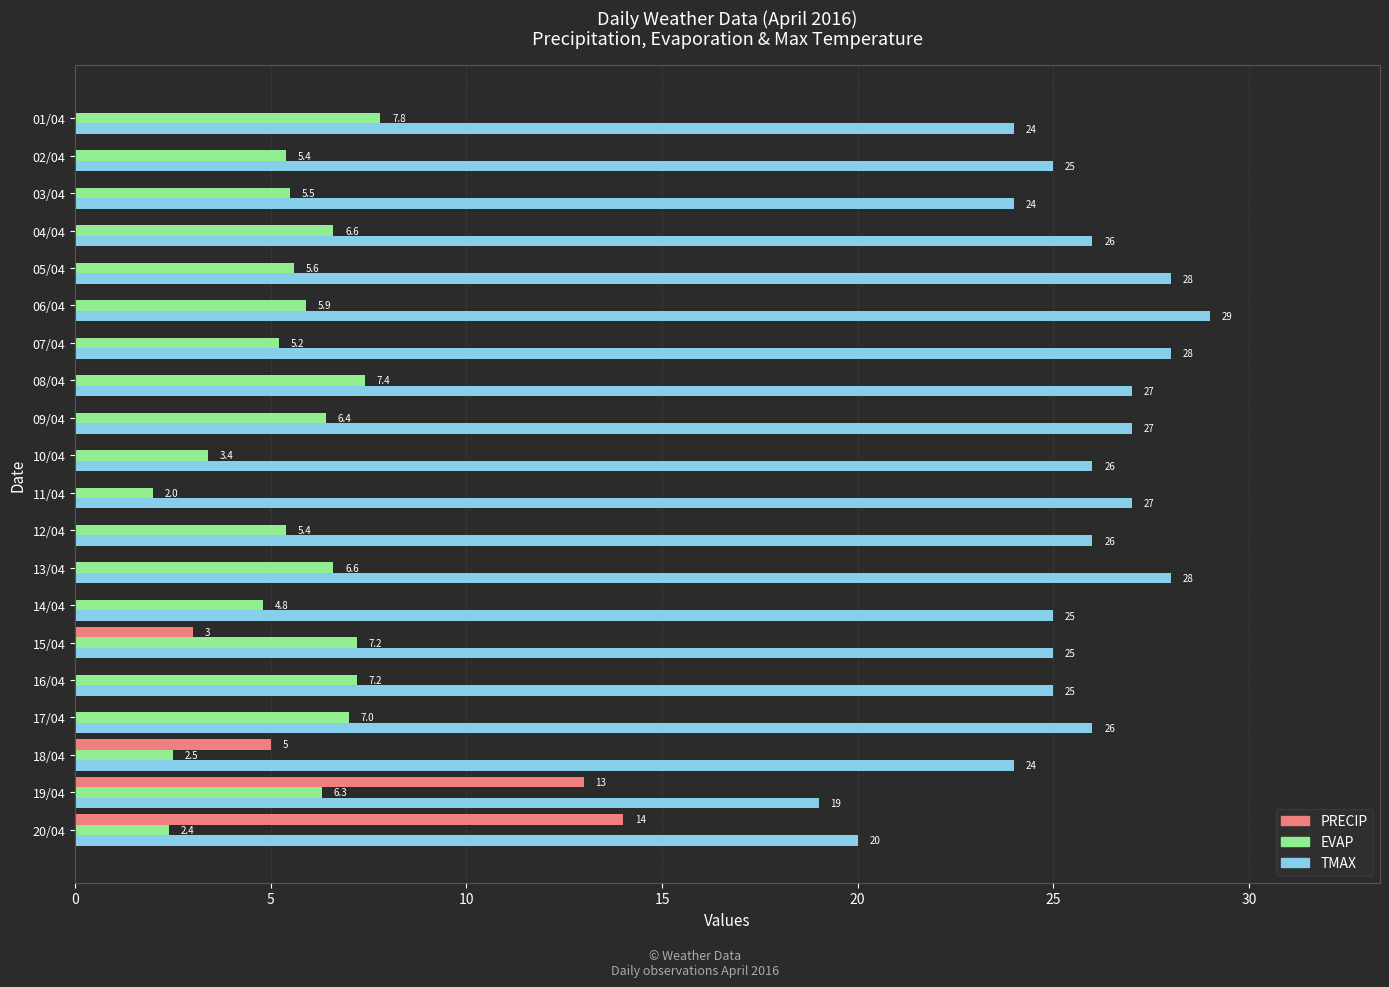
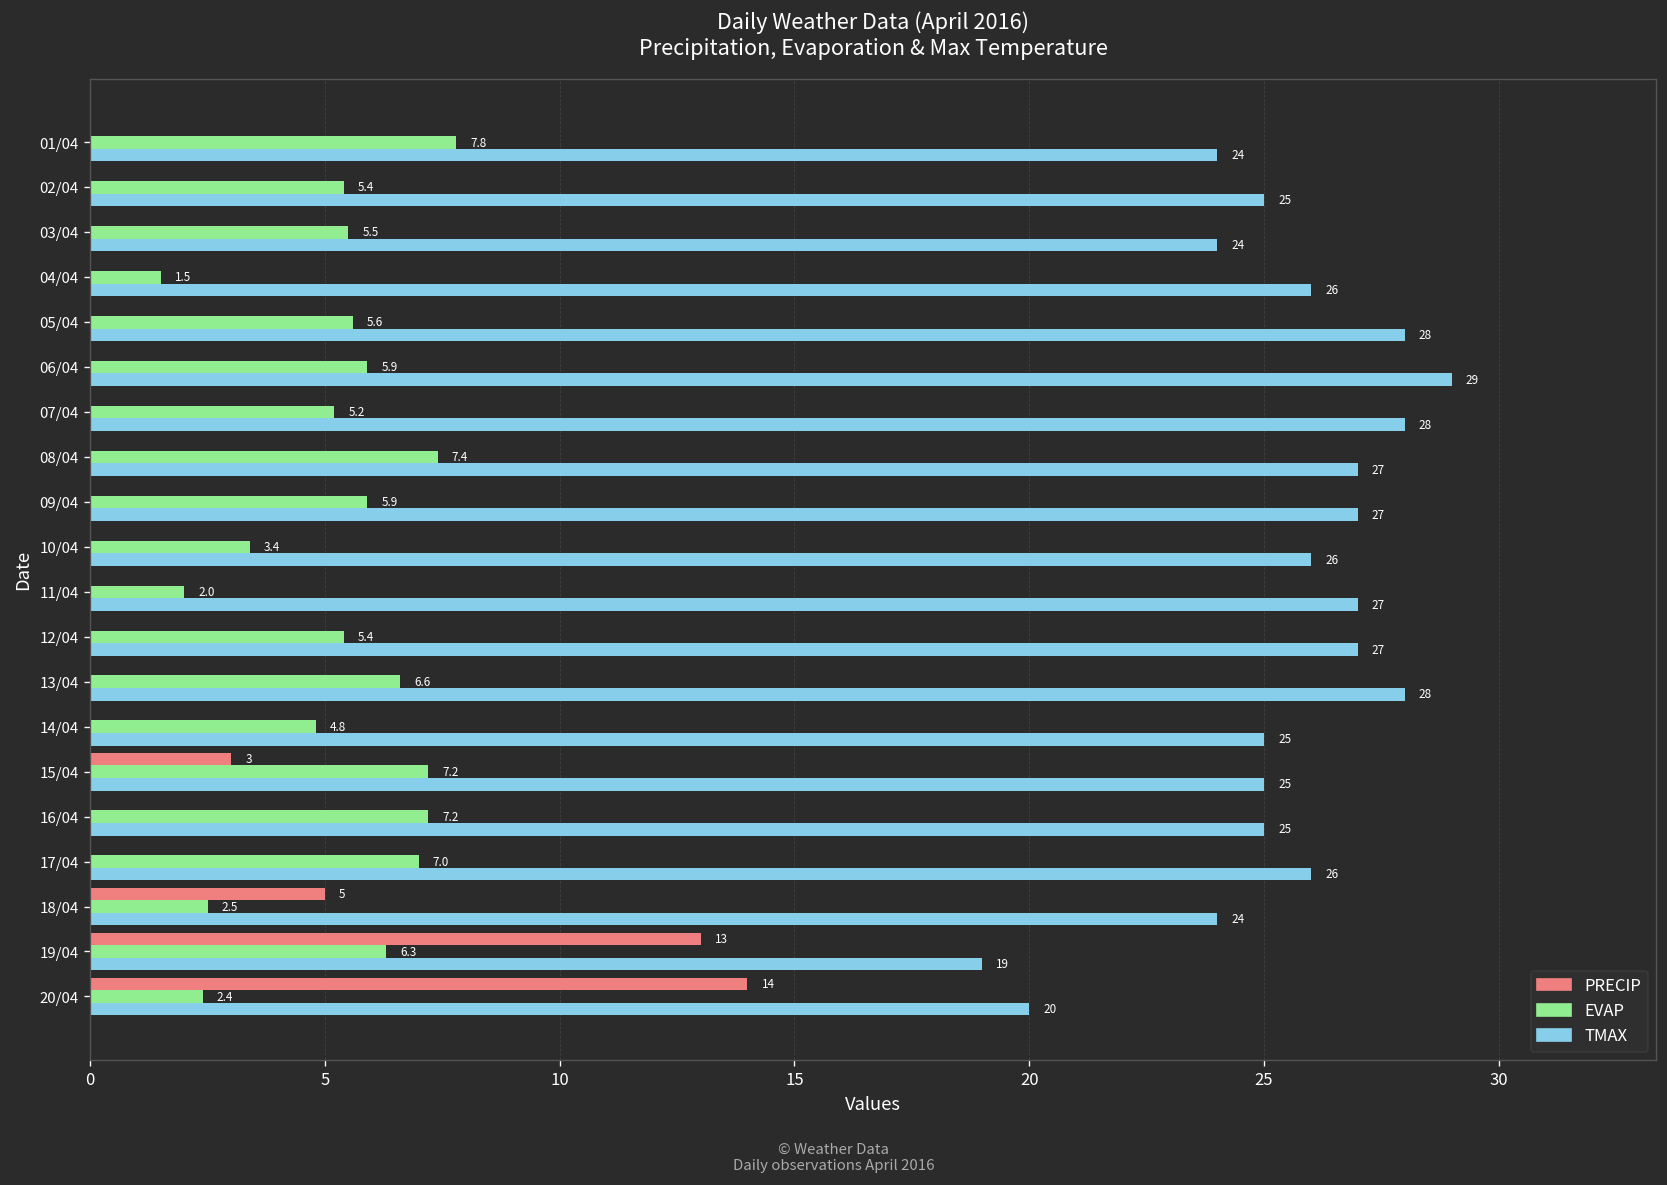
EVAP, 04/04: 6.6 -> 1.5
EVAP, 09/04: 6.4 -> 5.9
TMAX, 12/04: 26 -> 27
